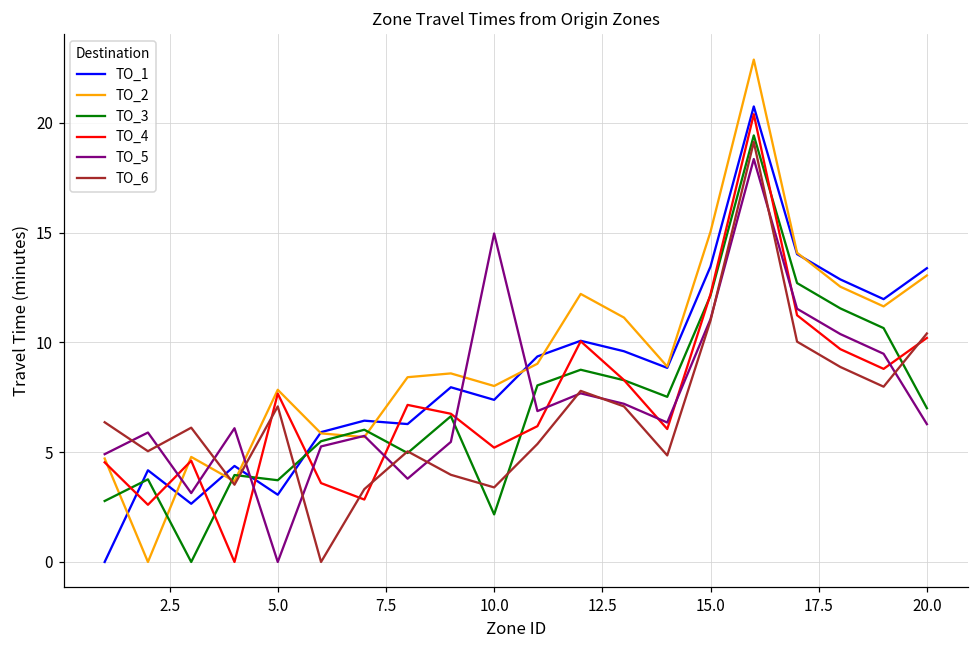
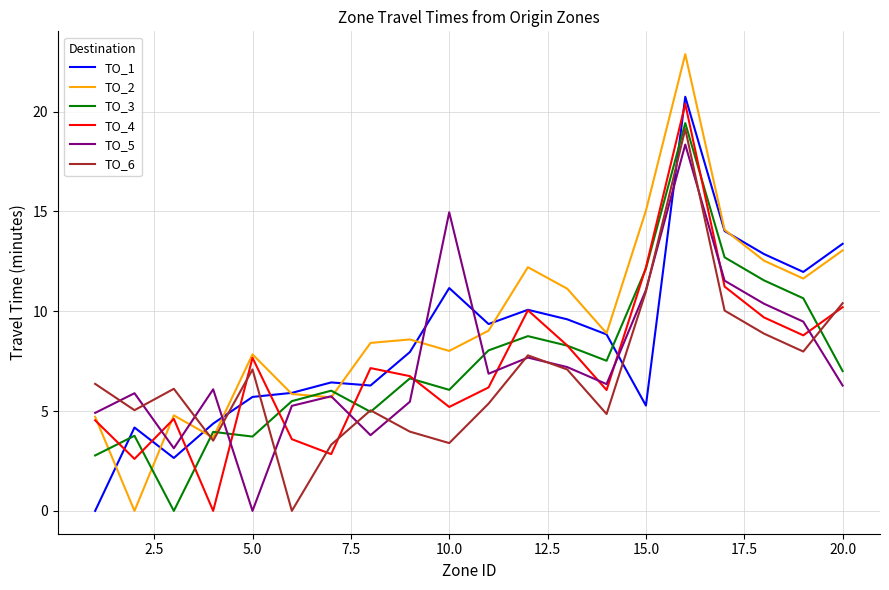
TO_1, 5.0: 3.1 -> 5.7
TO_1, 10.0: 7.4 -> 11.2
TO_3, 10.0: 2.2 -> 6.1
TO_1, 15.0: 13.5 -> 5.3
